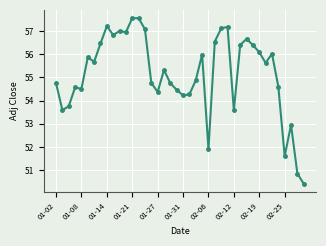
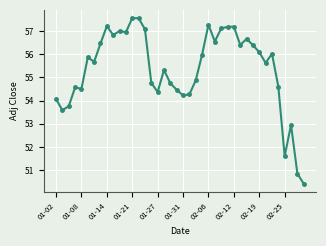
01-02: 54.8 -> 54.1
02-06: 51.9 -> 57.3
02-12: 53.6 -> 57.2
